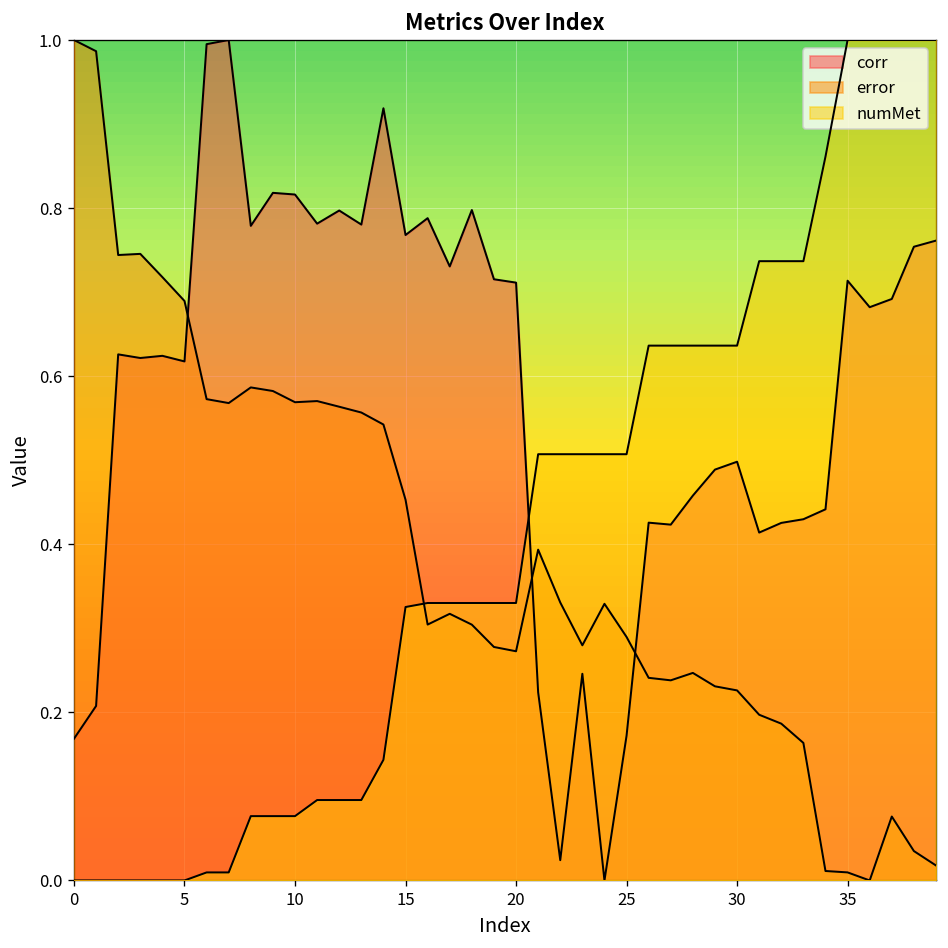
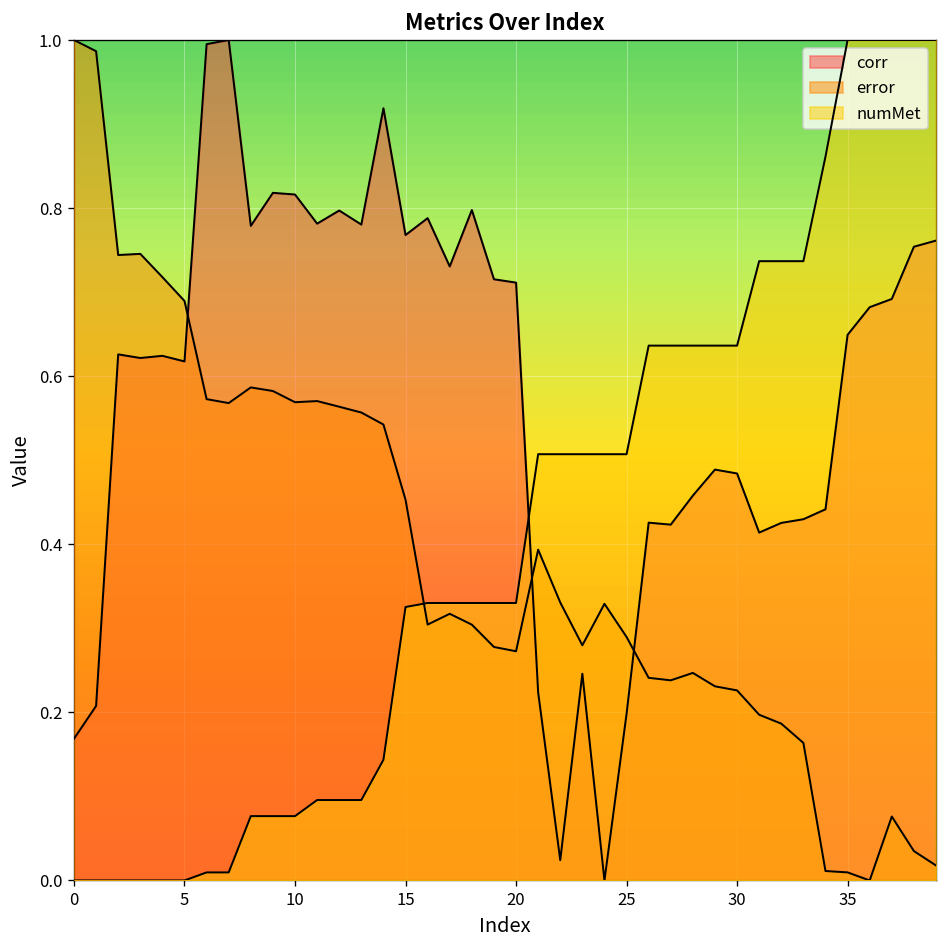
corr, 25: 0.17 -> 0.20
corr, 30: 0.50 -> 0.48
corr, 35: 0.71 -> 0.65
